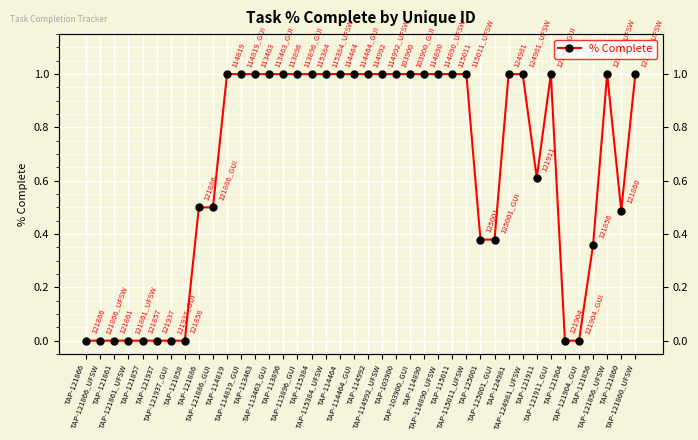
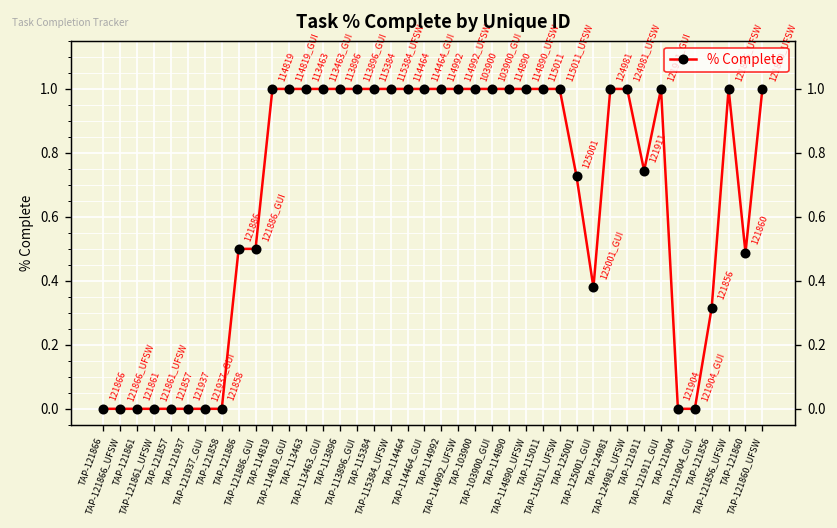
TAP-125001: 0.38 -> 0.73
TAP-121911: 0.61 -> 0.74
TAP-121856: 0.36 -> 0.32
